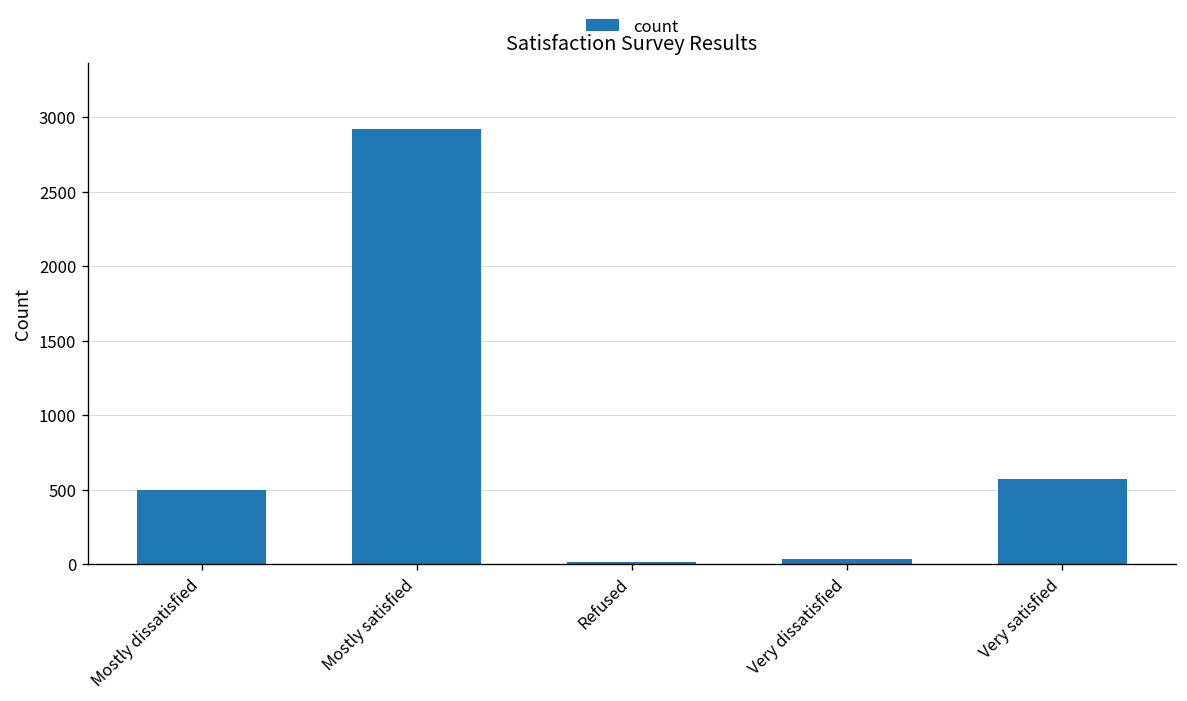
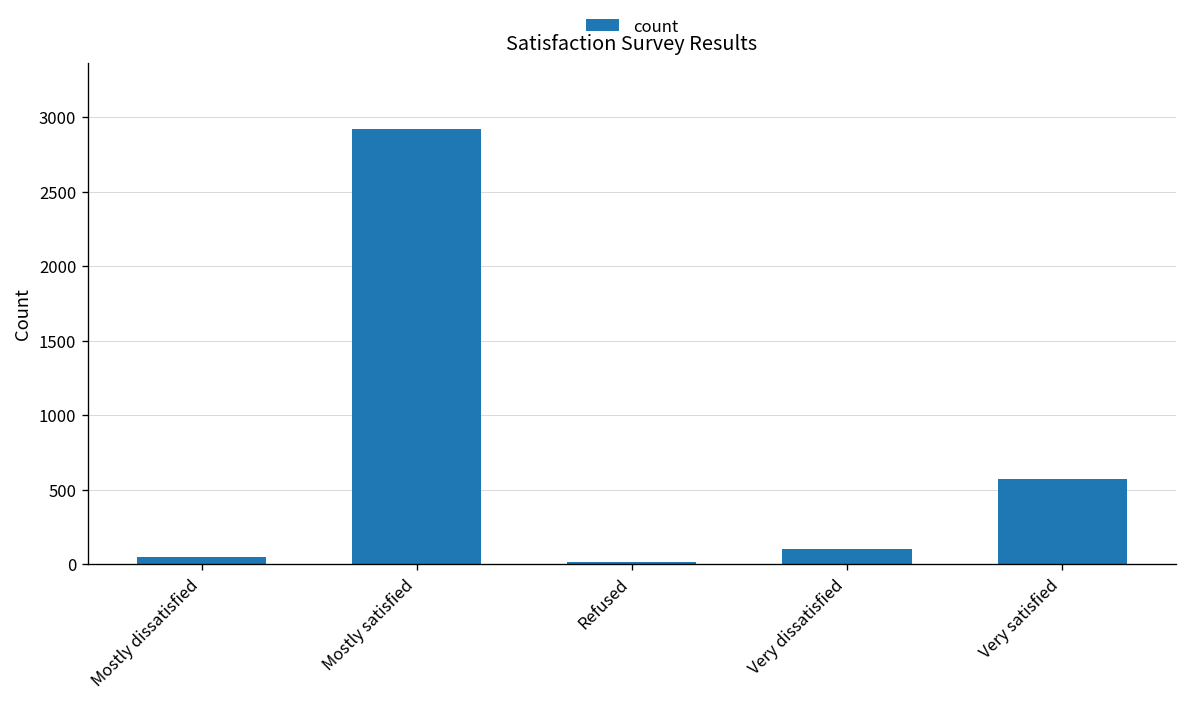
Mostly dissatisfied: 500 -> 50
Very dissatisfied: 30 -> 100
